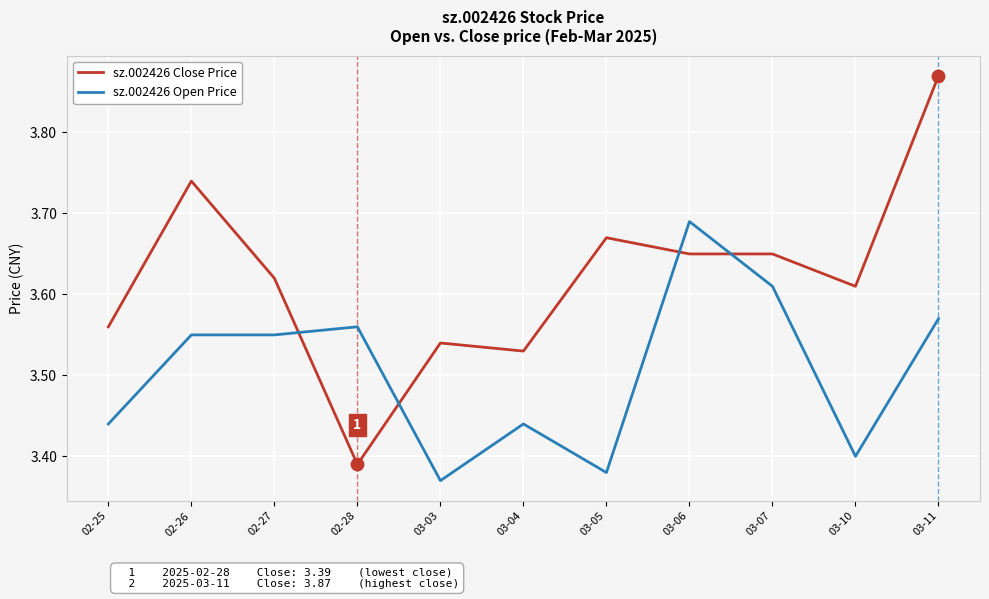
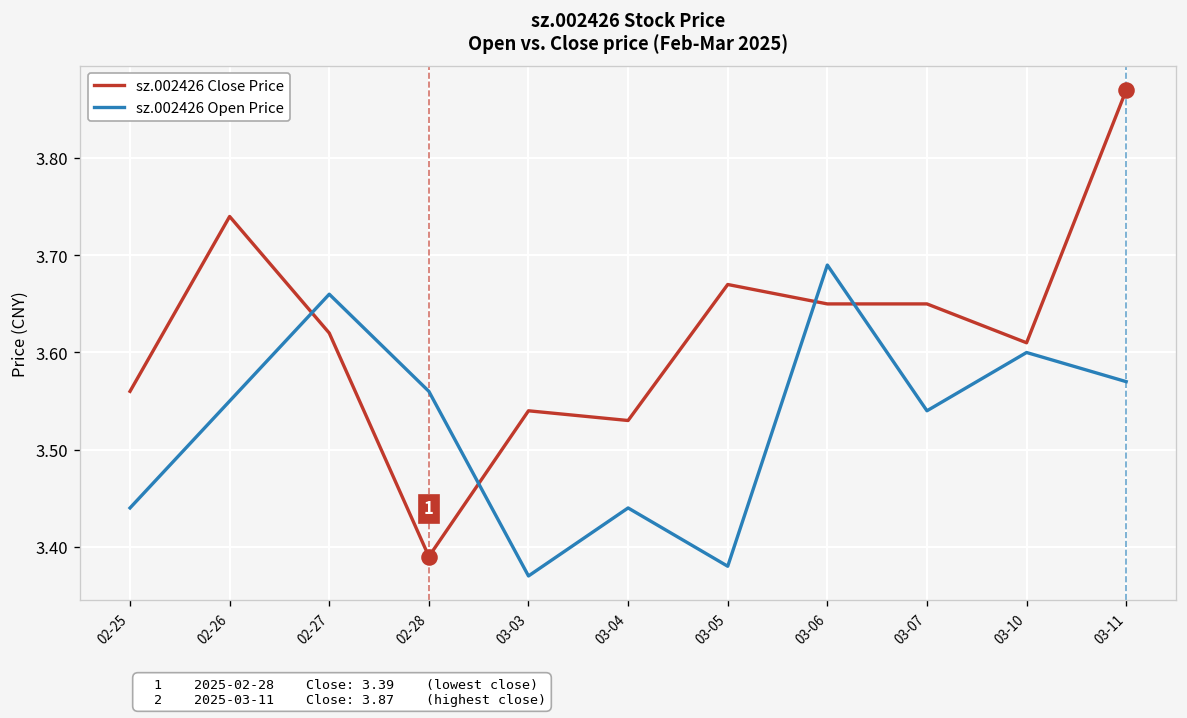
sz.002426 Open Price, 02-27: 3.55 -> 3.66
sz.002426 Open Price, 03-07: 3.61 -> 3.54
sz.002426 Open Price, 03-10: 3.4 -> 3.6
